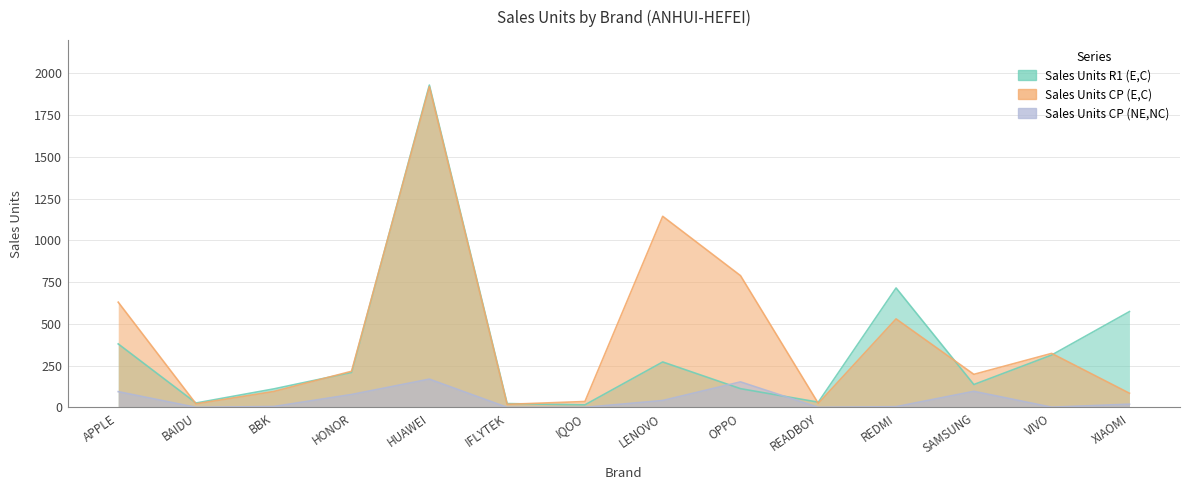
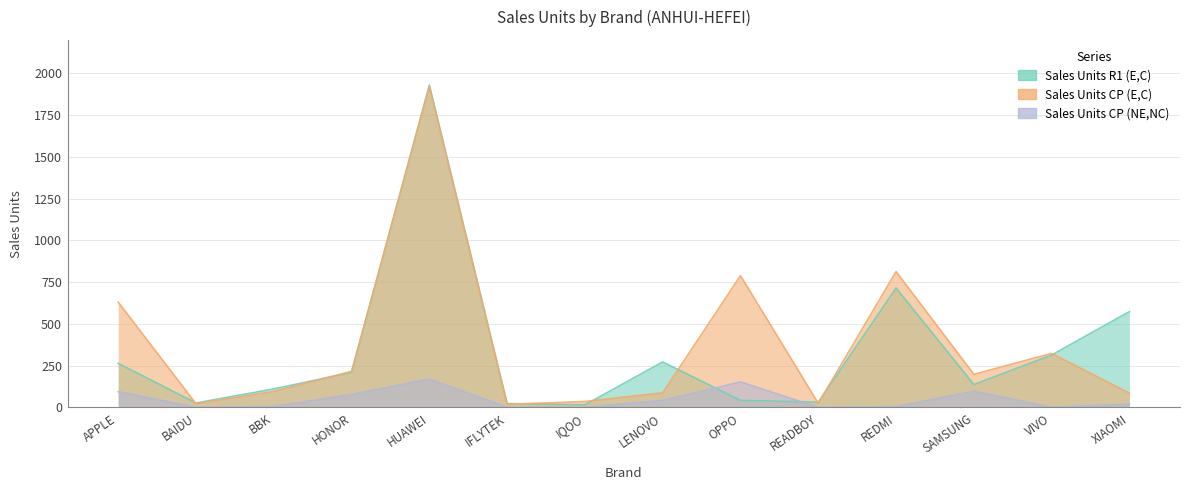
Sales Units R1 (E,C), APPLE: 380 -> 260
Sales Units CP (E,C), LENOVO: 1140 -> 90
Sales Units R1 (E,C), OPPO: 110 -> 40
Sales Units CP (E,C), REDMI: 530 -> 810
